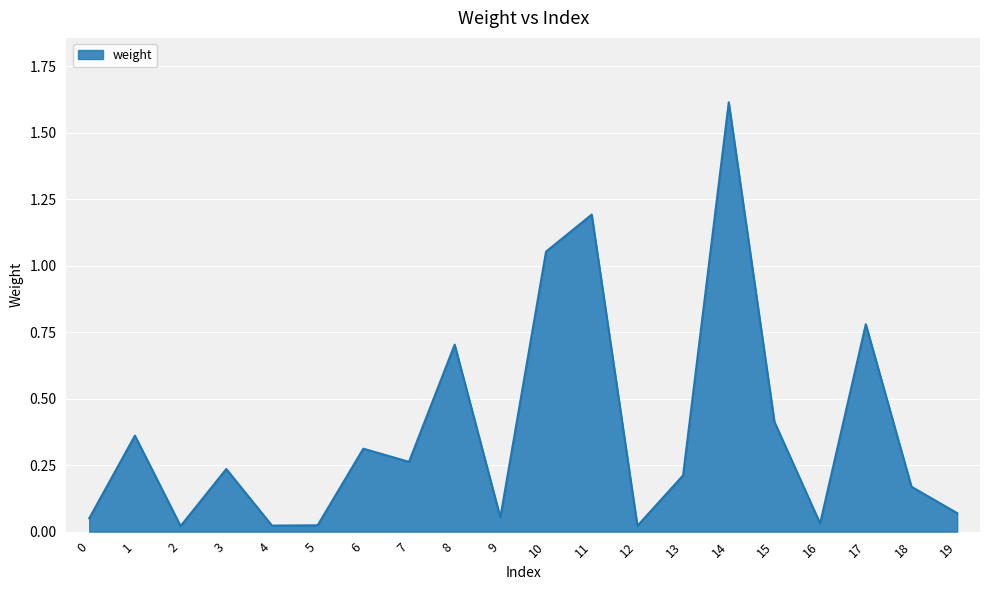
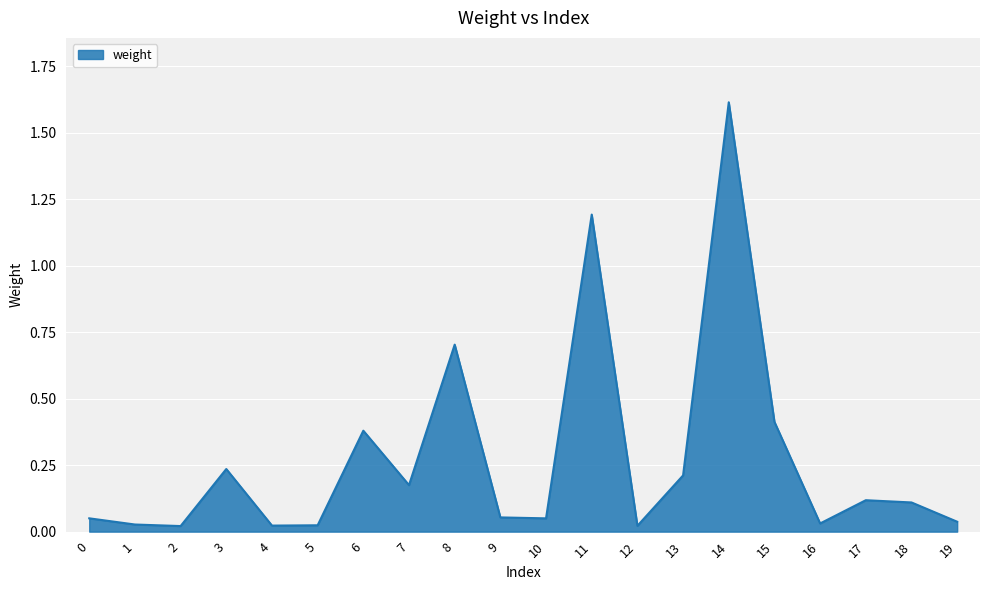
1: 0.36 -> 0.03
6: 0.31 -> 0.38
7: 0.26 -> 0.17
10: 1.05 -> 0.05
17: 0.78 -> 0.12
18: 0.17 -> 0.11
19: 0.07 -> 0.04
